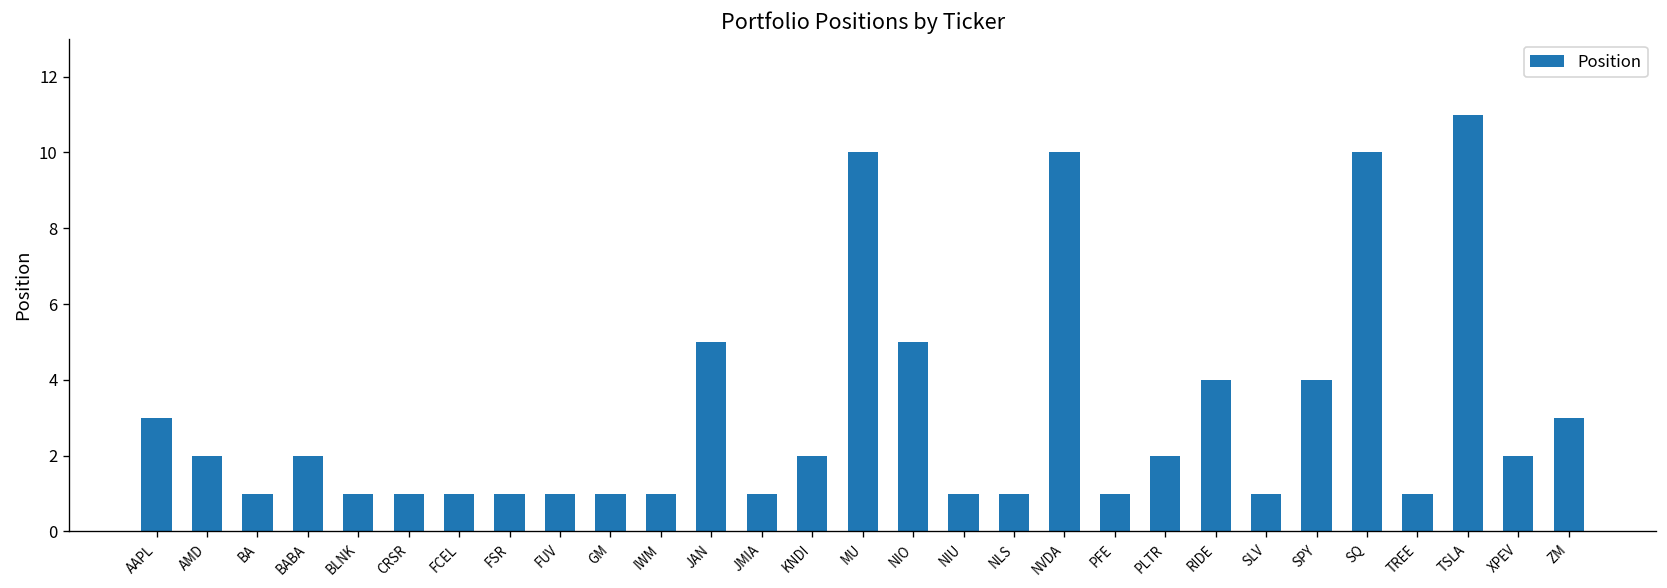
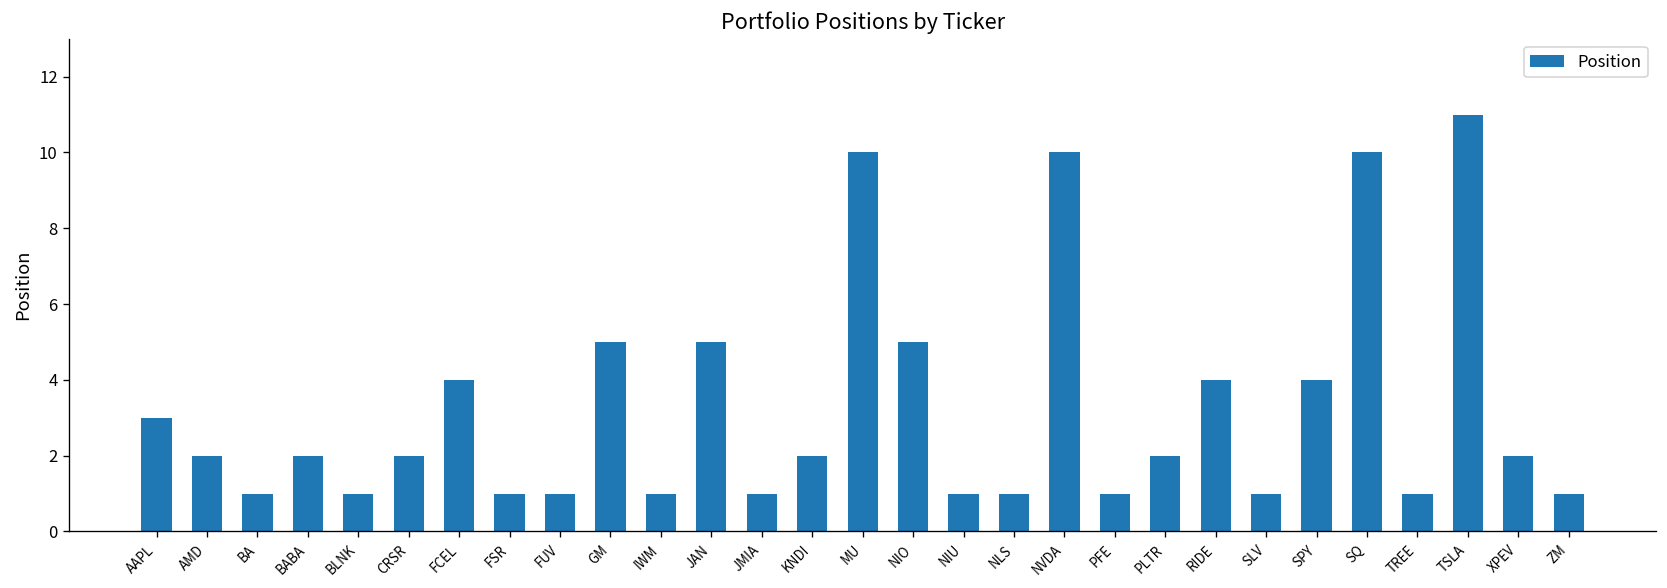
CRSR: 1 -> 2
FCEL: 1 -> 4
GM: 1 -> 5
ZM: 3 -> 1
